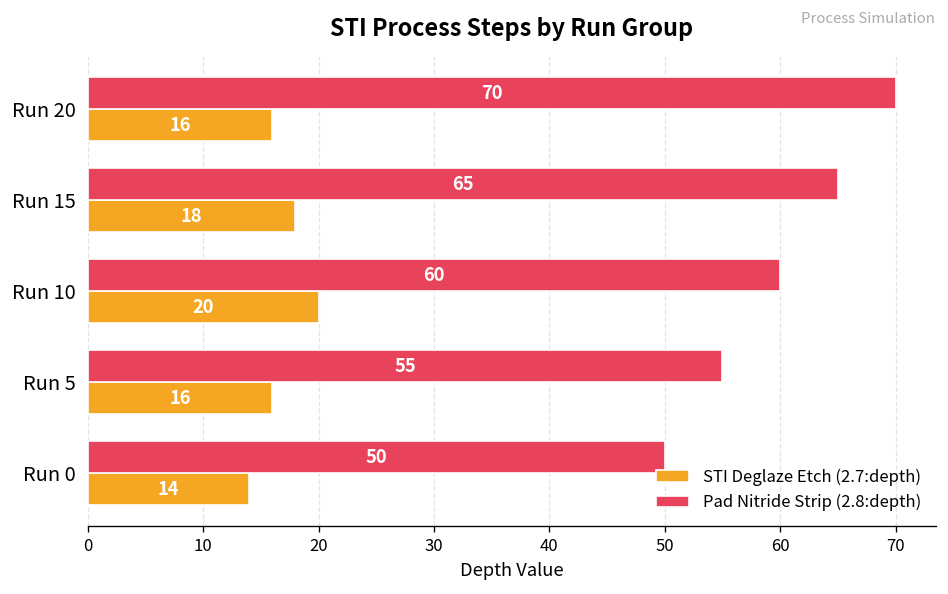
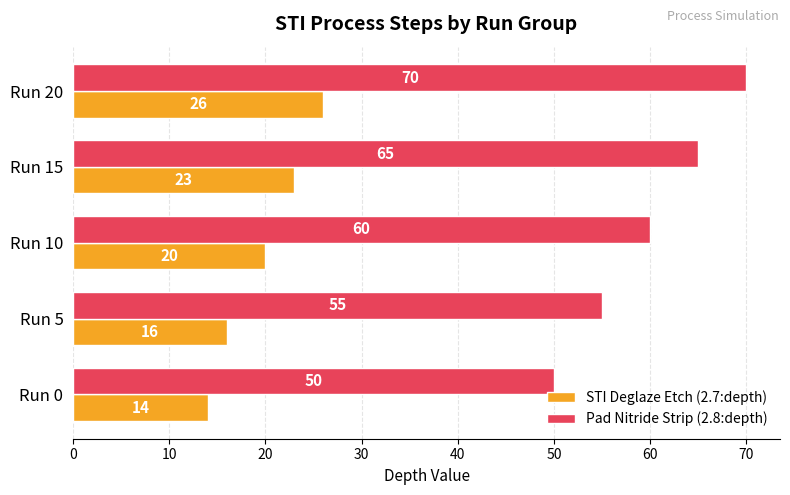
STI Deglaze Etch (2.7:depth), Run 20: 16 -> 26
STI Deglaze Etch (2.7:depth), Run 15: 18 -> 23
